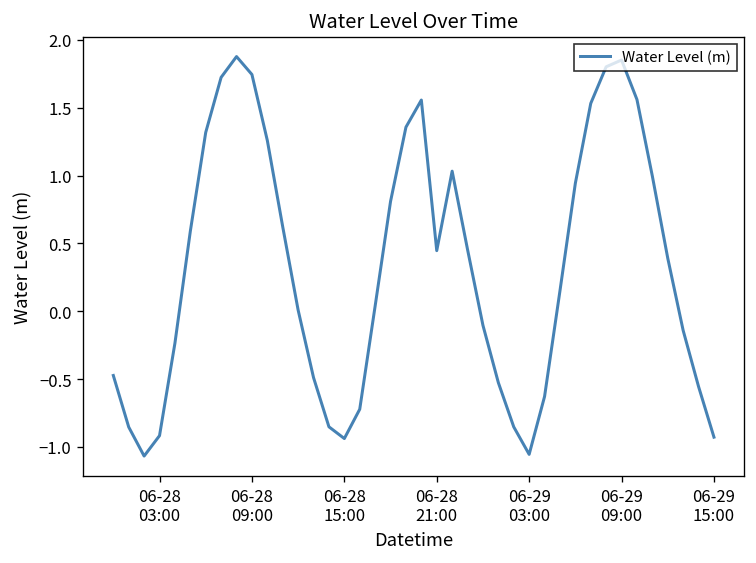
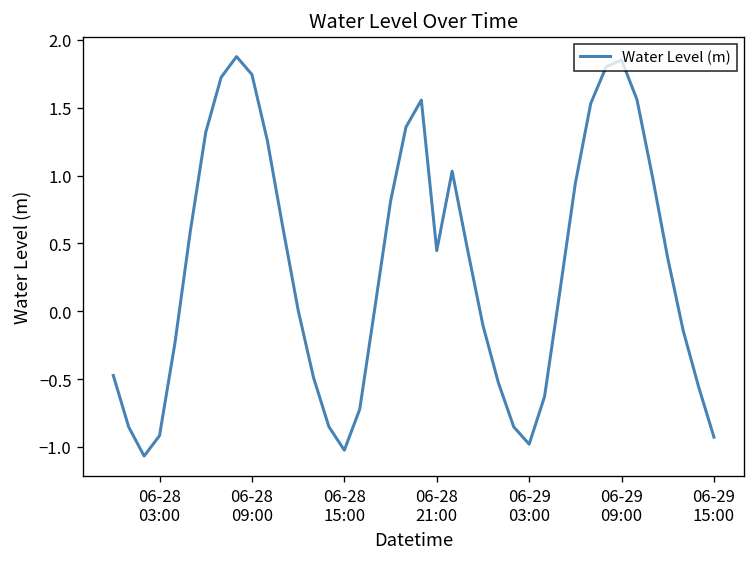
06-28 15:00: -0.94 -> -1.02
06-29 03:00: -1.05 -> -0.98
